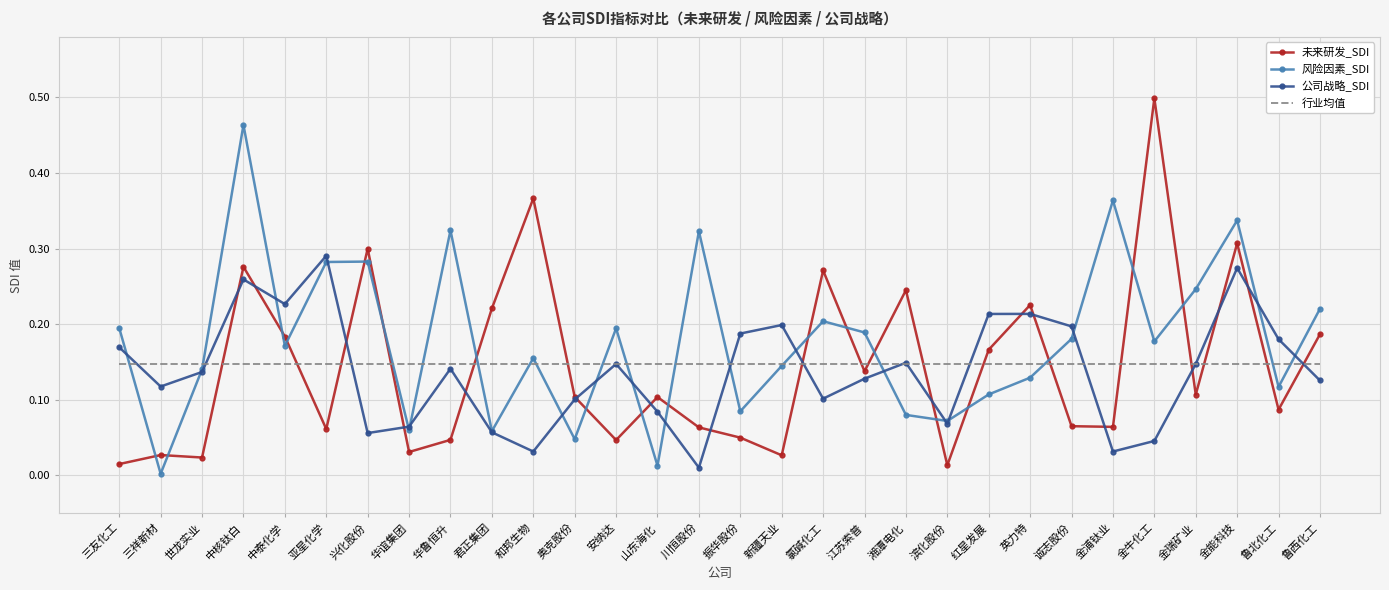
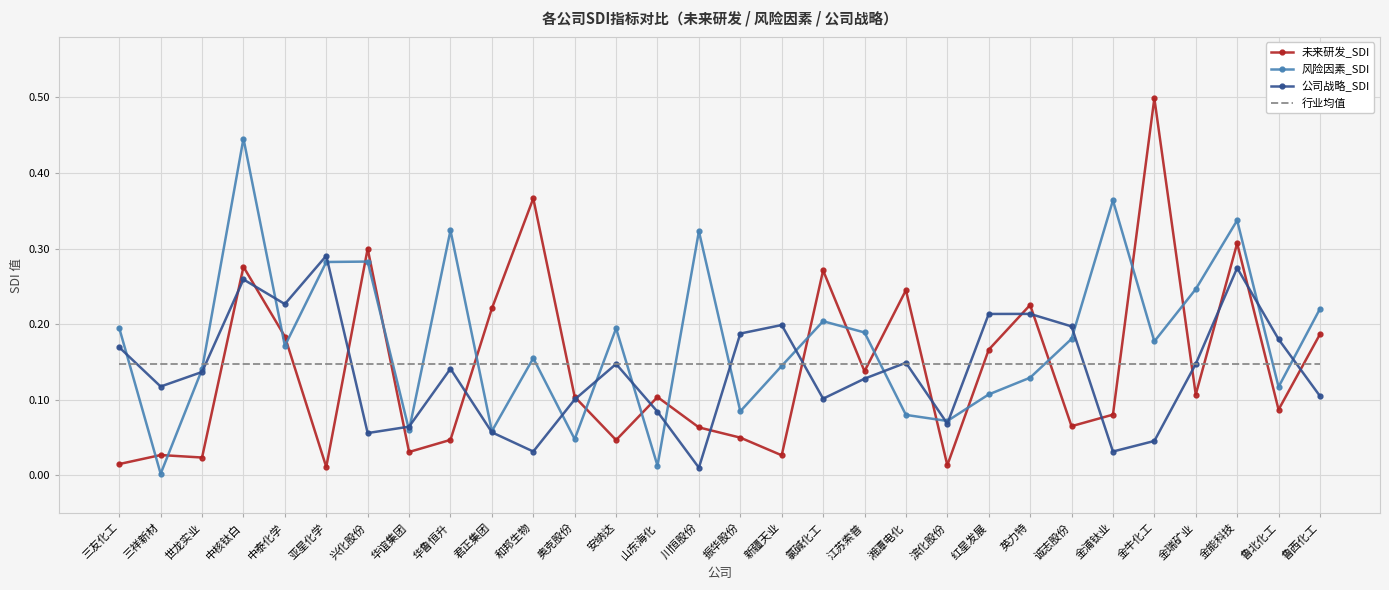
风险因素_SDI, 中核钛白: 0.46 -> 0.45
未来研发_SDI, 亚星化学: 0.06 -> 0.01
未来研发_SDI, 金浦钛业: 0.06 -> 0.08
公司战略_SDI, 鲁西化工: 0.13 -> 0.10
